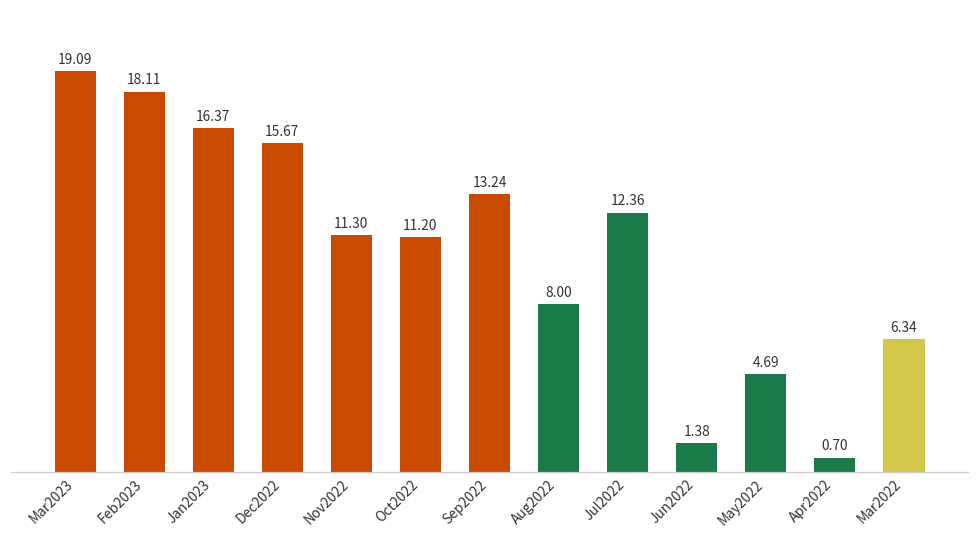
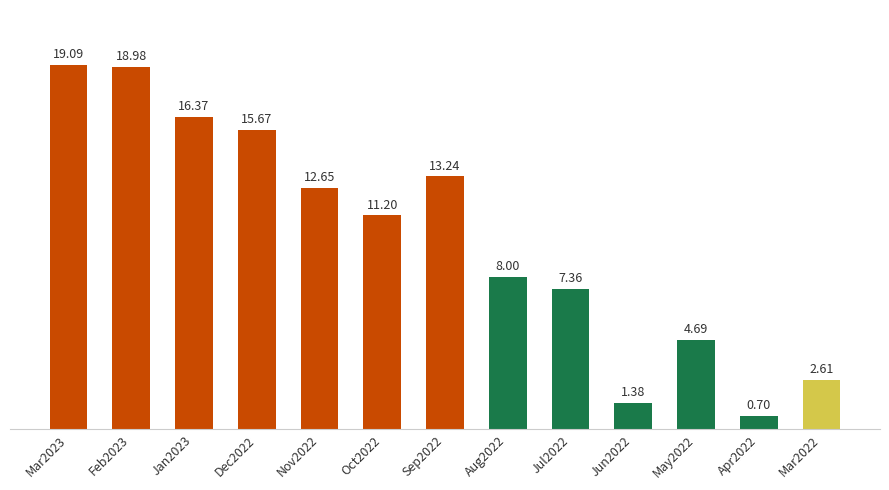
Feb2023: 18.11 -> 18.98
Nov2022: 11.30 -> 12.65
Jul2022: 12.36 -> 7.36
Mar2022: 6.34 -> 2.61
